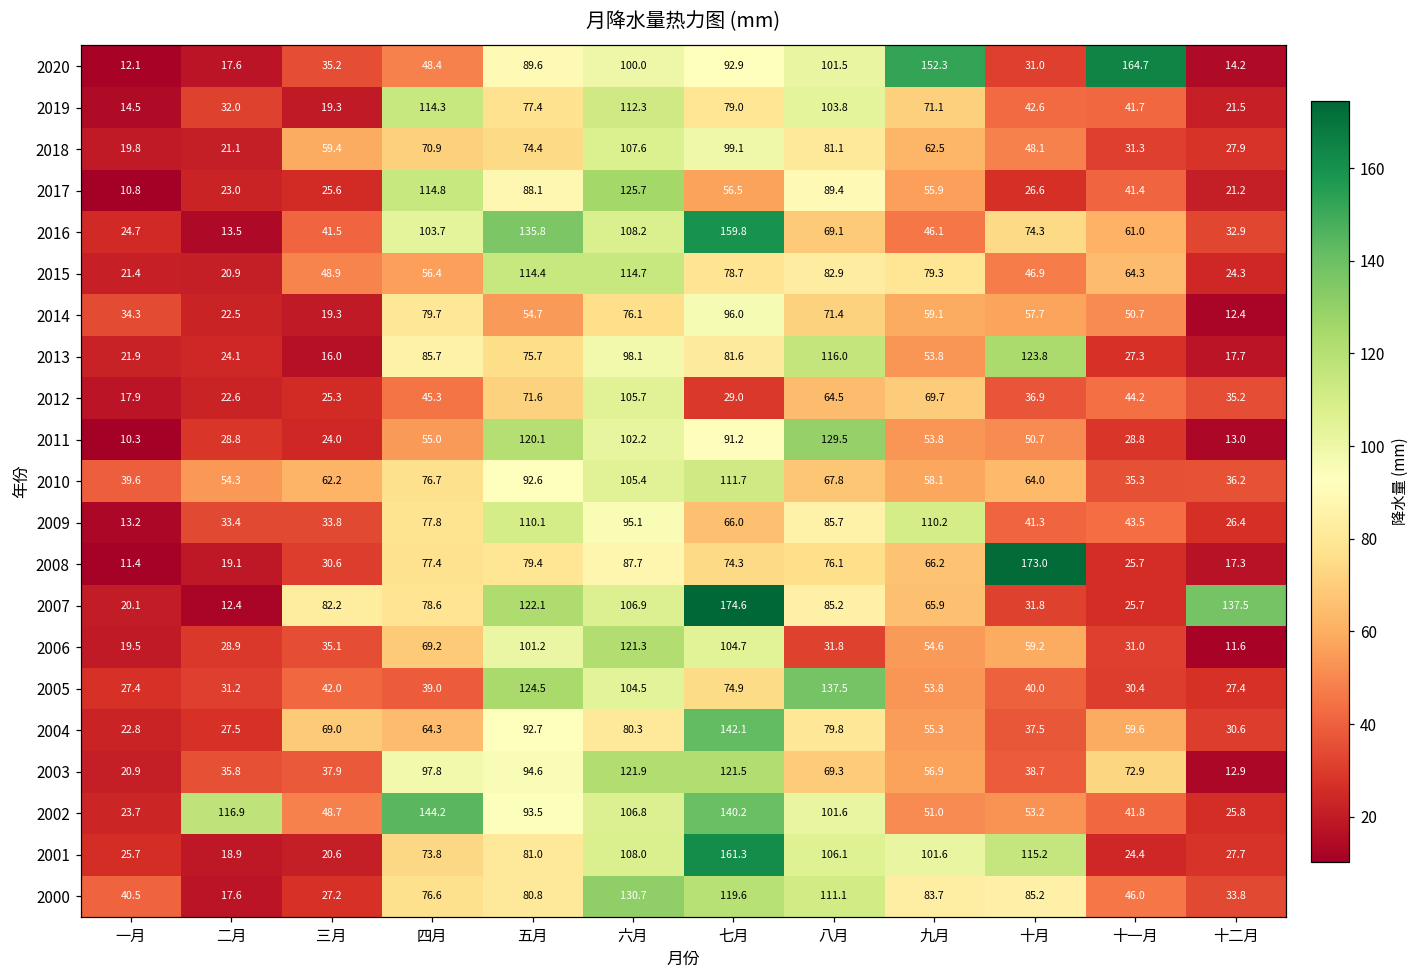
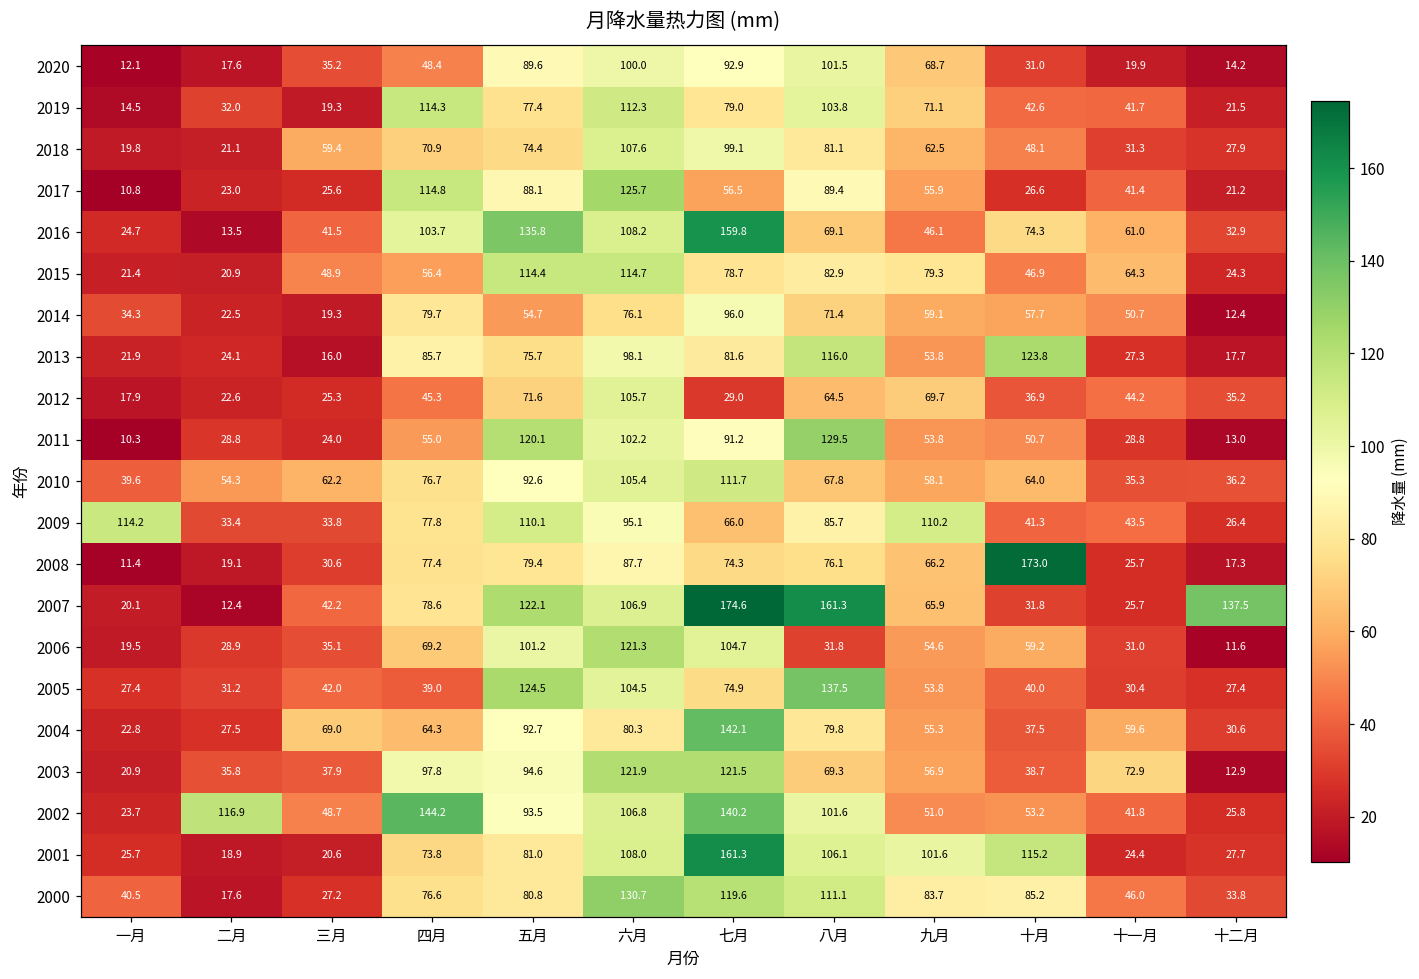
2020, 九月: 152.3 -> 68.7
2020, 十一月: 164.7 -> 19.9
2009, 一月: 13.2 -> 114.2
2007, 三月: 82.2 -> 42.2
2007, 八月: 85.2 -> 161.3
